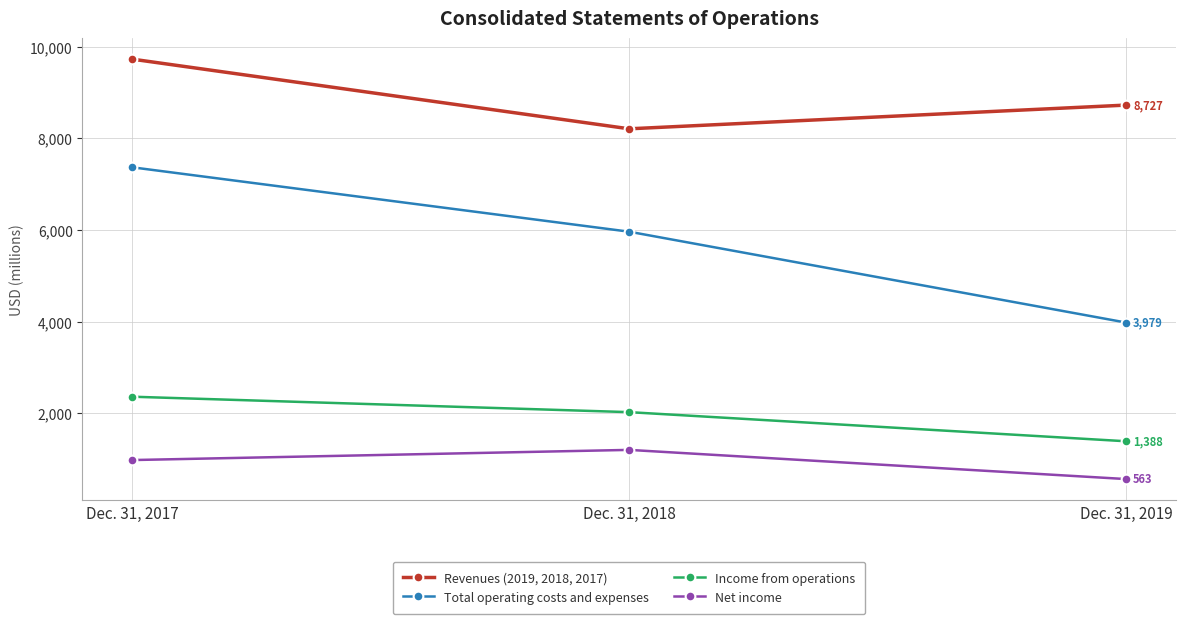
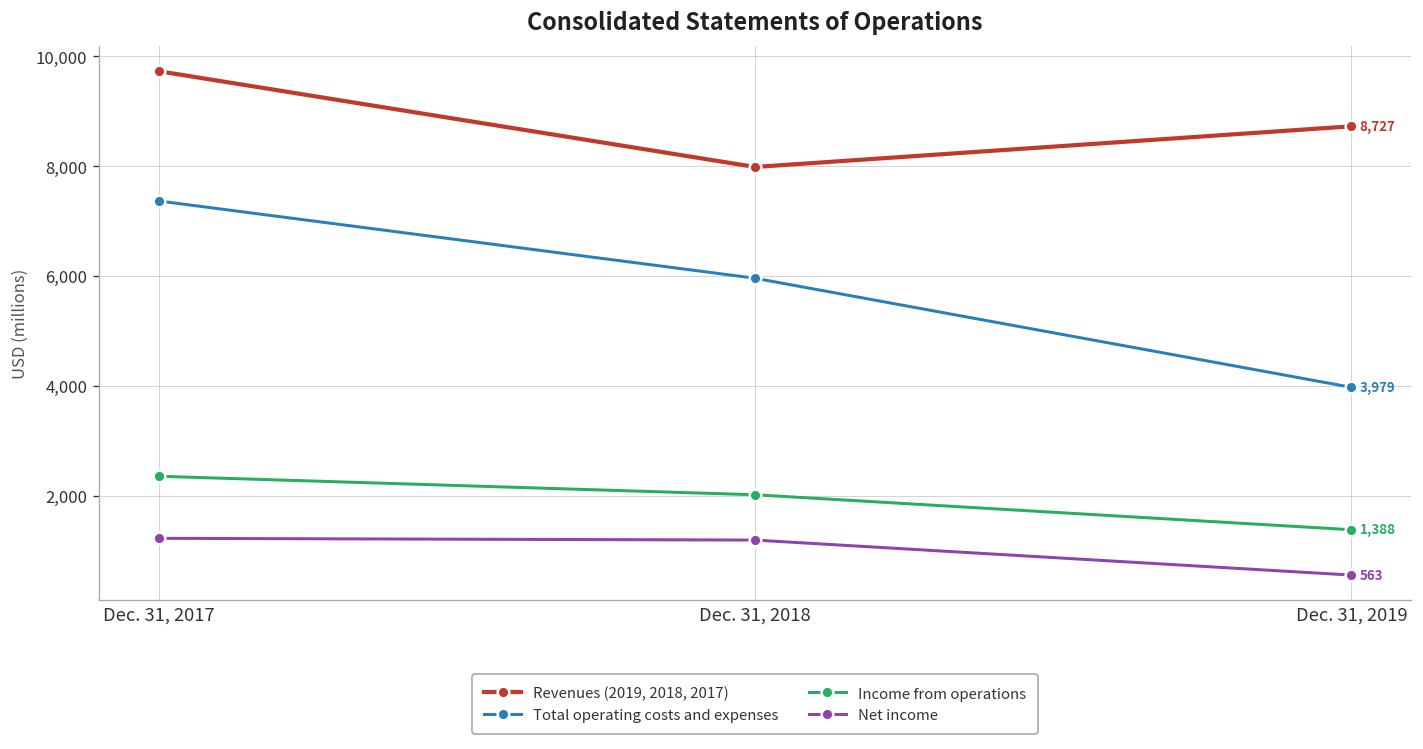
Net income, Dec. 31, 2017: 1,000 -> 1,200
Revenues (2019, 2018, 2017), Dec. 31, 2018: 8,200 -> 8,000
